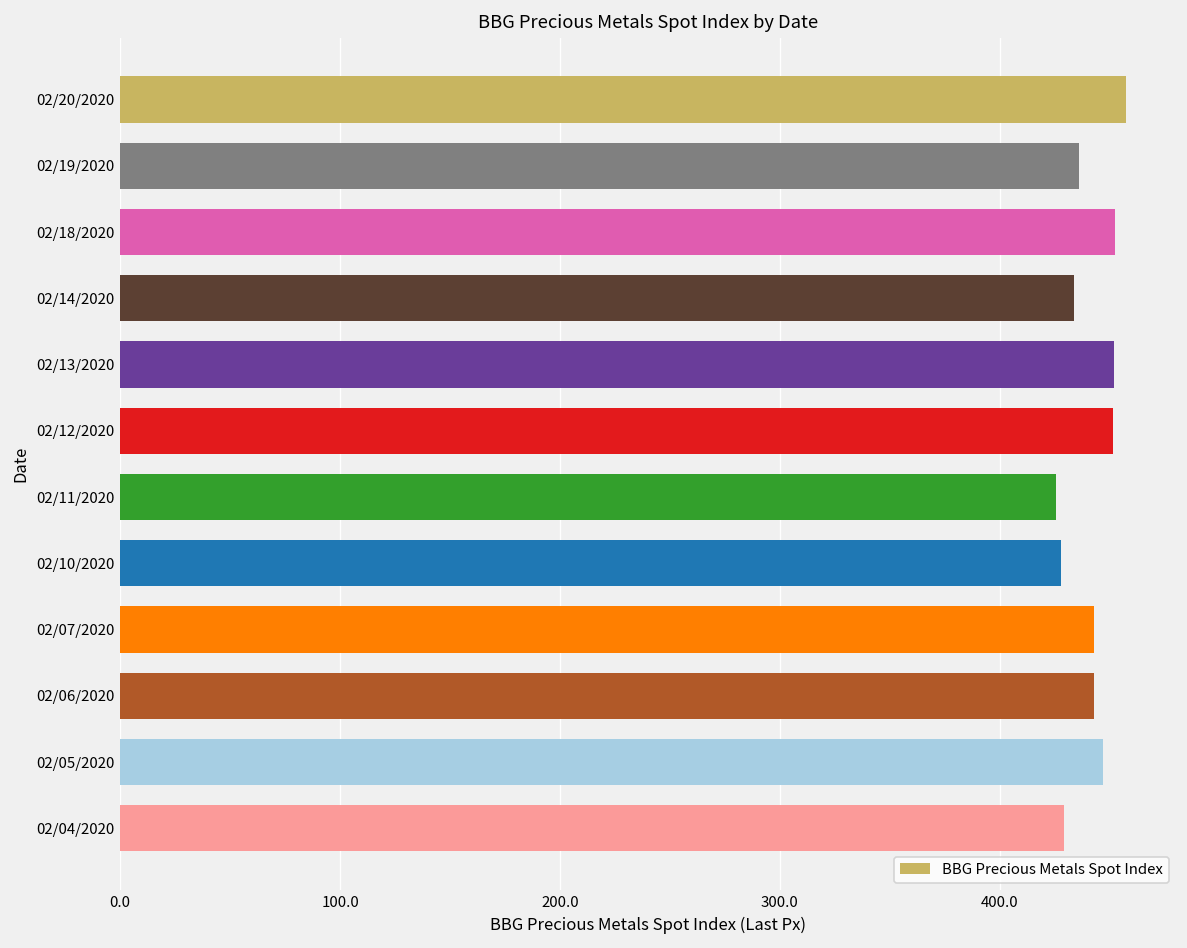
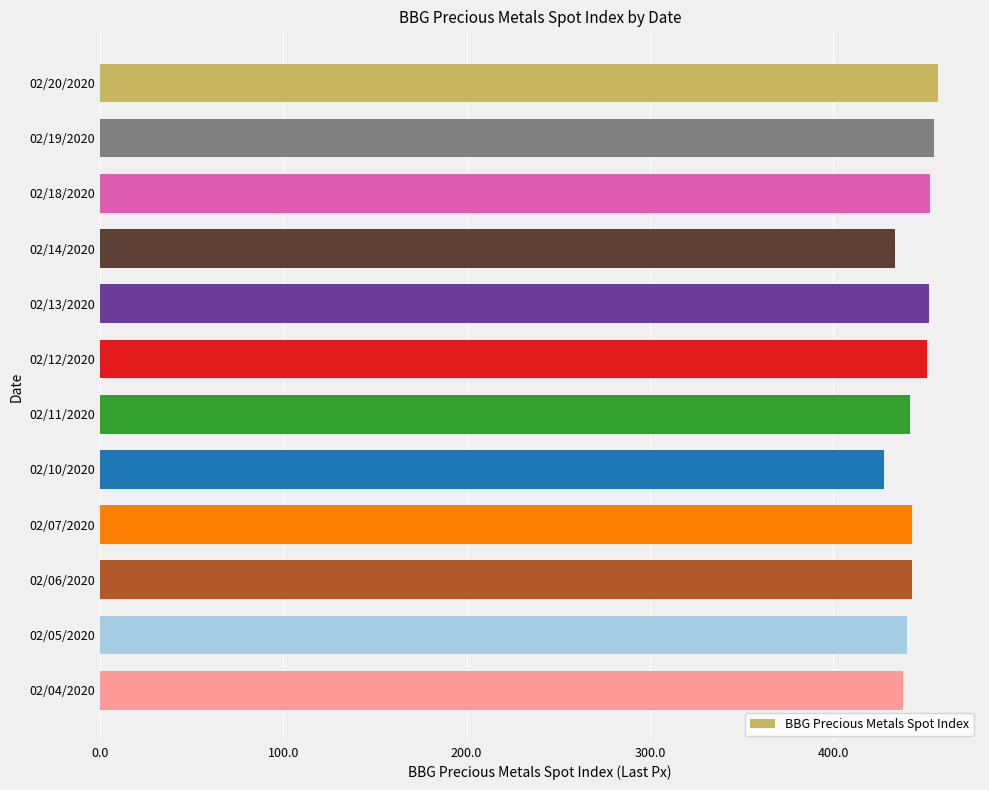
02/19/2020: 436 -> 455
02/11/2020: 425 -> 442
02/05/2020: 447 -> 440
02/04/2020: 429 -> 438
